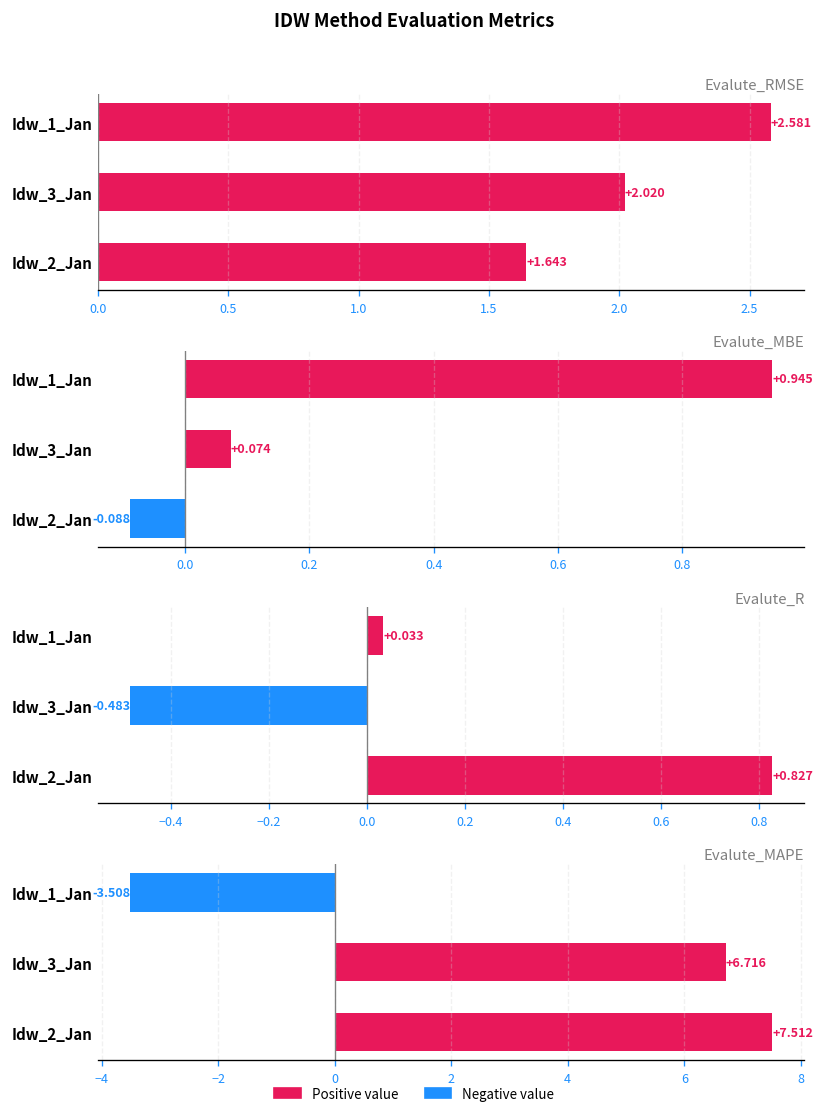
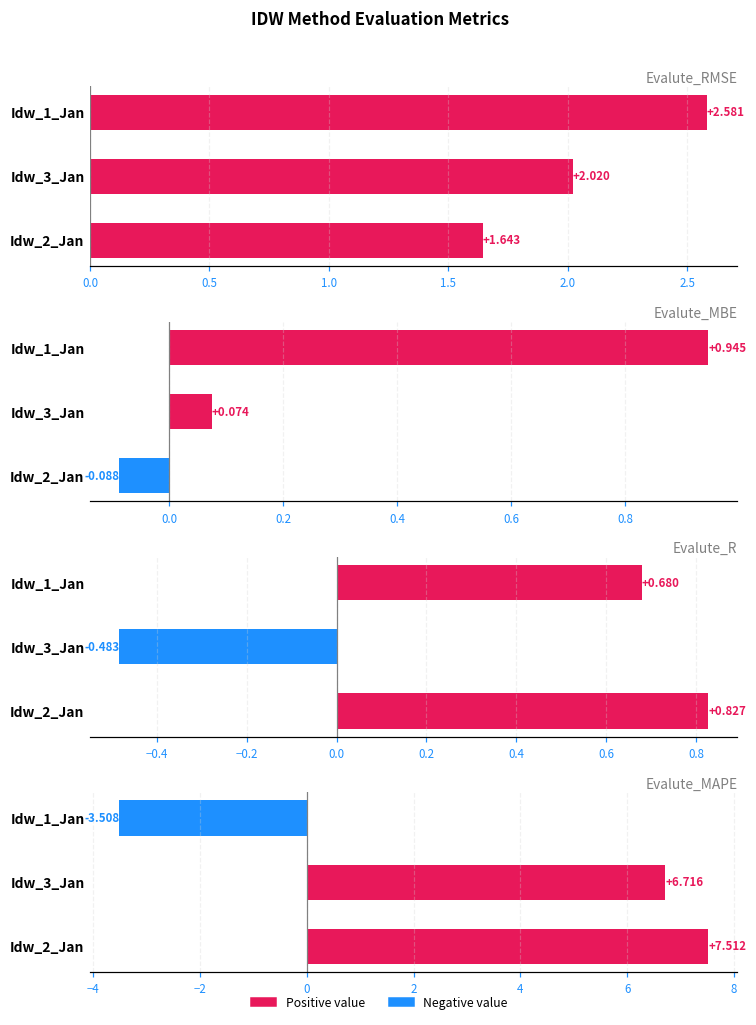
Evalute_R, Idw_1_Jan: +0.033 -> +0.680
